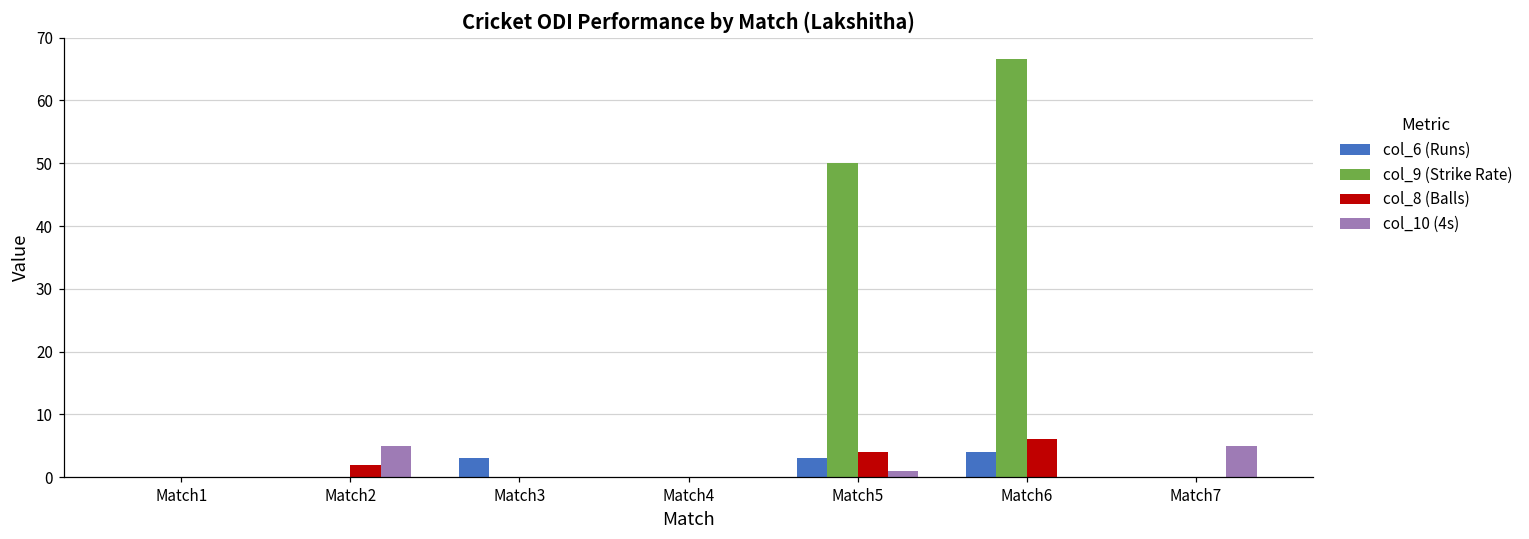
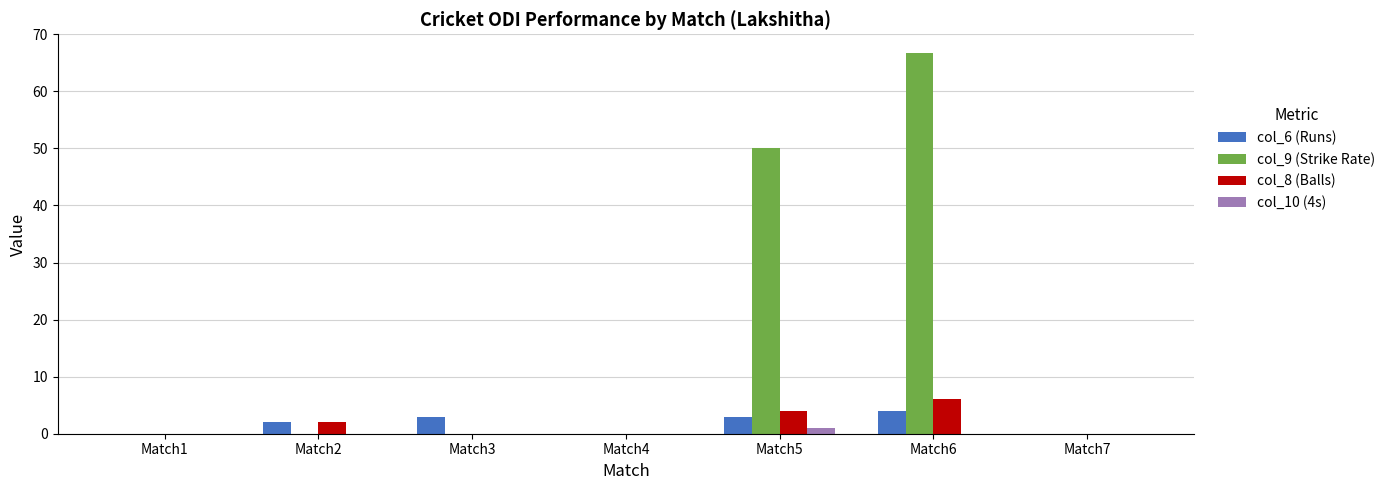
col_6 (Runs), Match2: 0 -> 2
col_10 (4s), Match2: 5 -> 0
col_10 (4s), Match7: 5 -> 0
